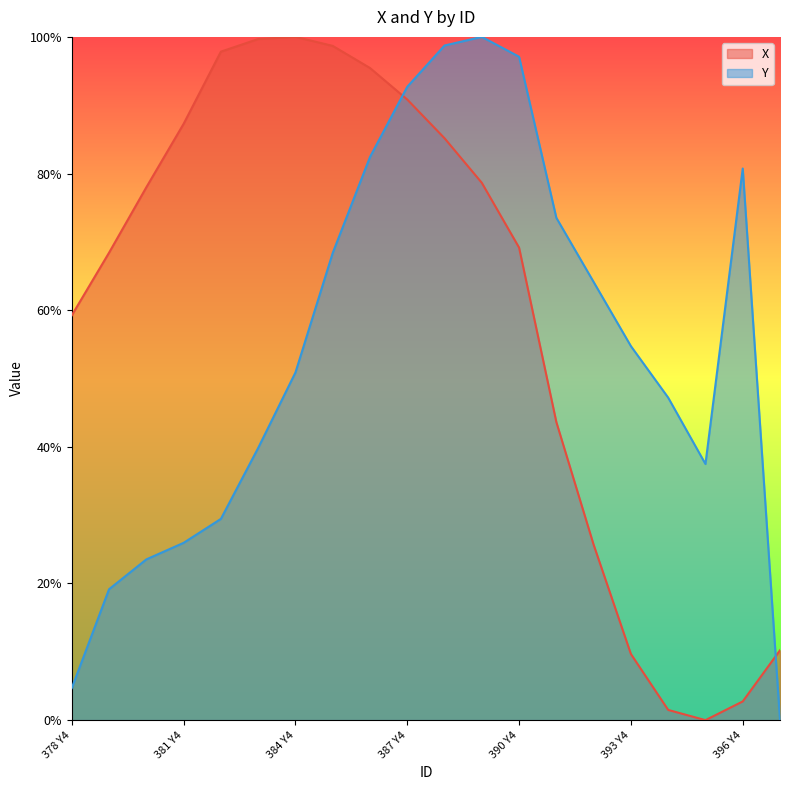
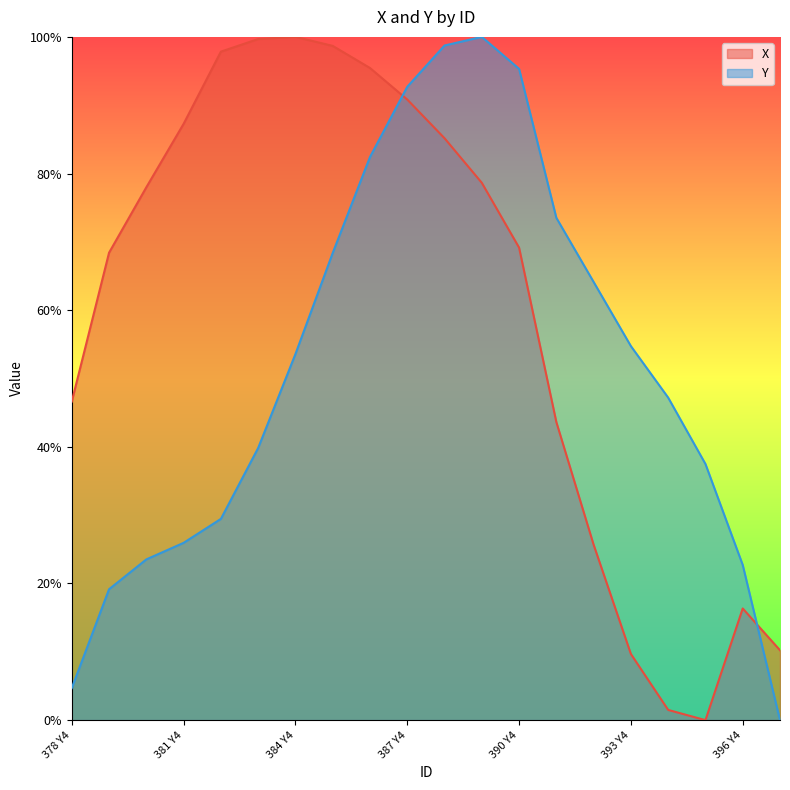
X, 378 Y4: 59% -> 47%
Y, 384 Y4: 51% -> 54%
Y, 390 Y4: 97% -> 95%
X, 396 Y4: 3% -> 16%
Y, 396 Y4: 81% -> 23%
